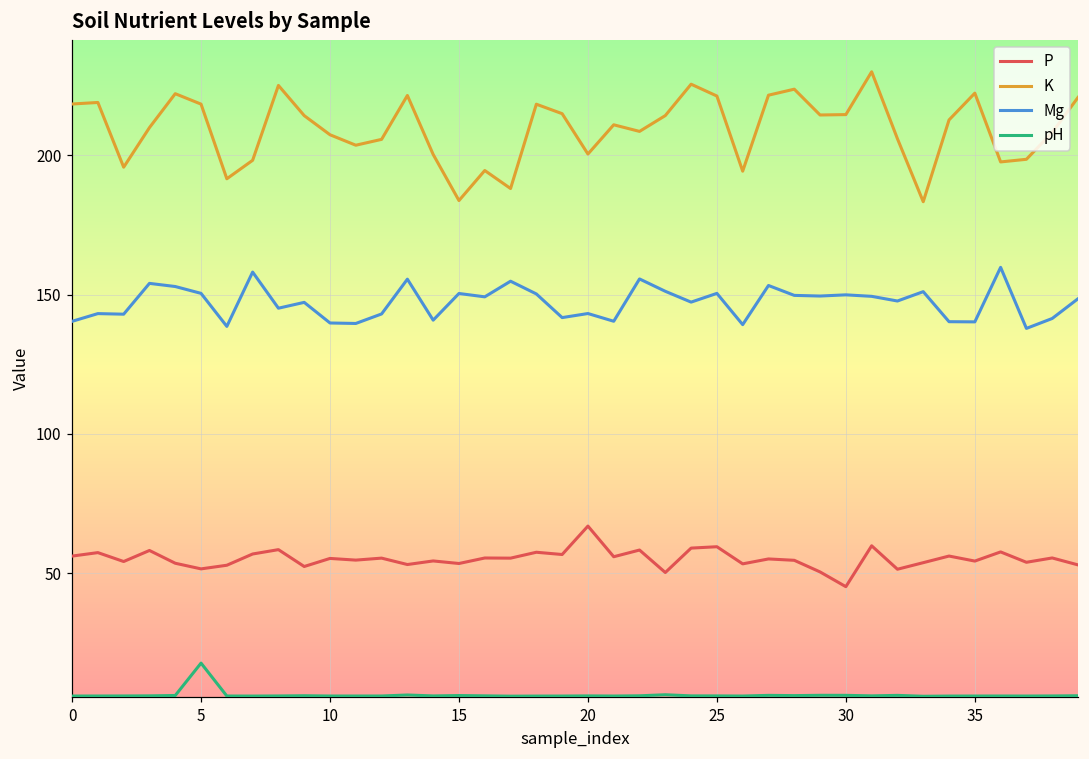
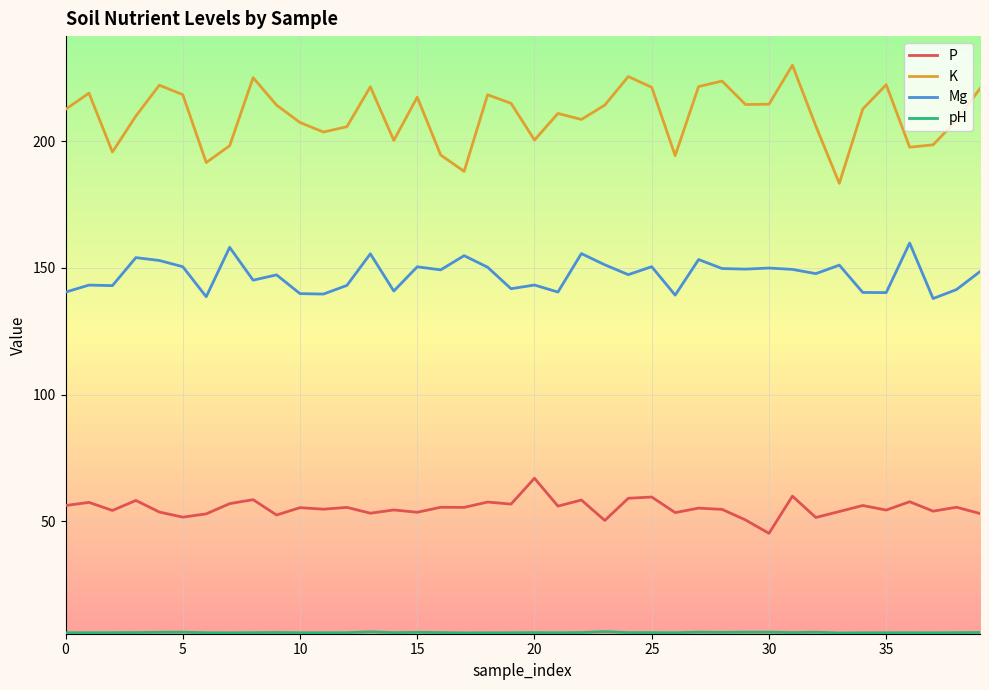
K, 0: 218 -> 213
pH, 5: 18 -> 6
K, 15: 184 -> 217
